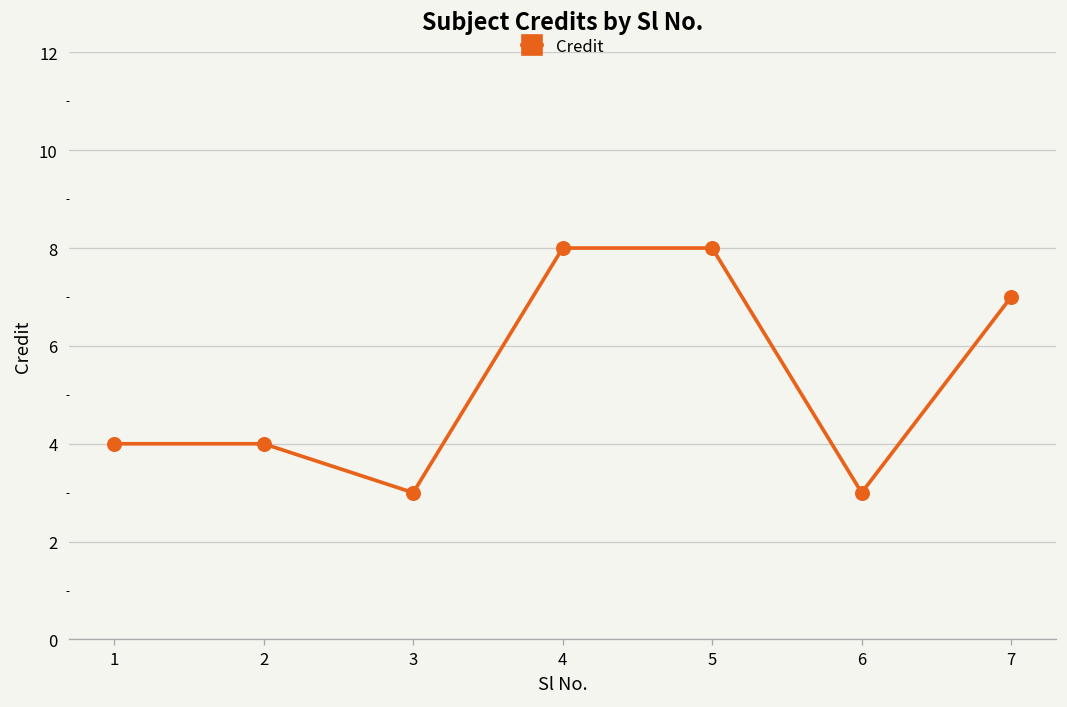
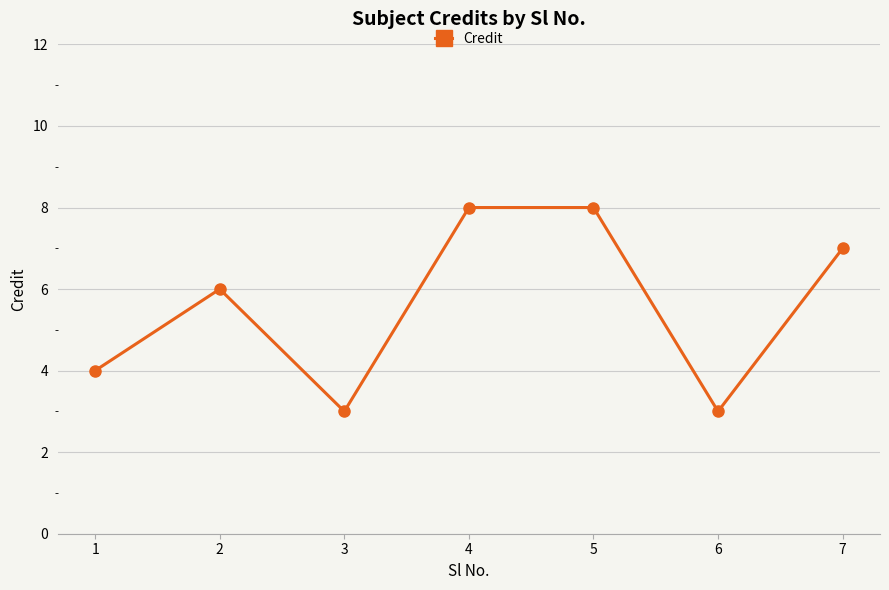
2: 4 -> 6
